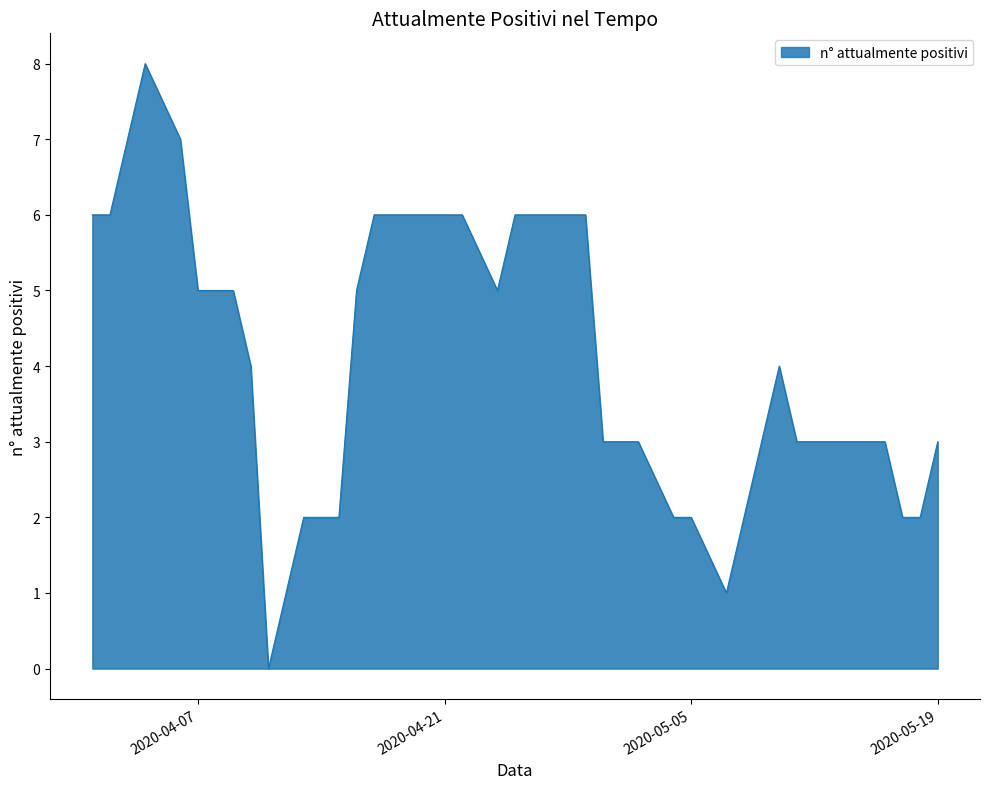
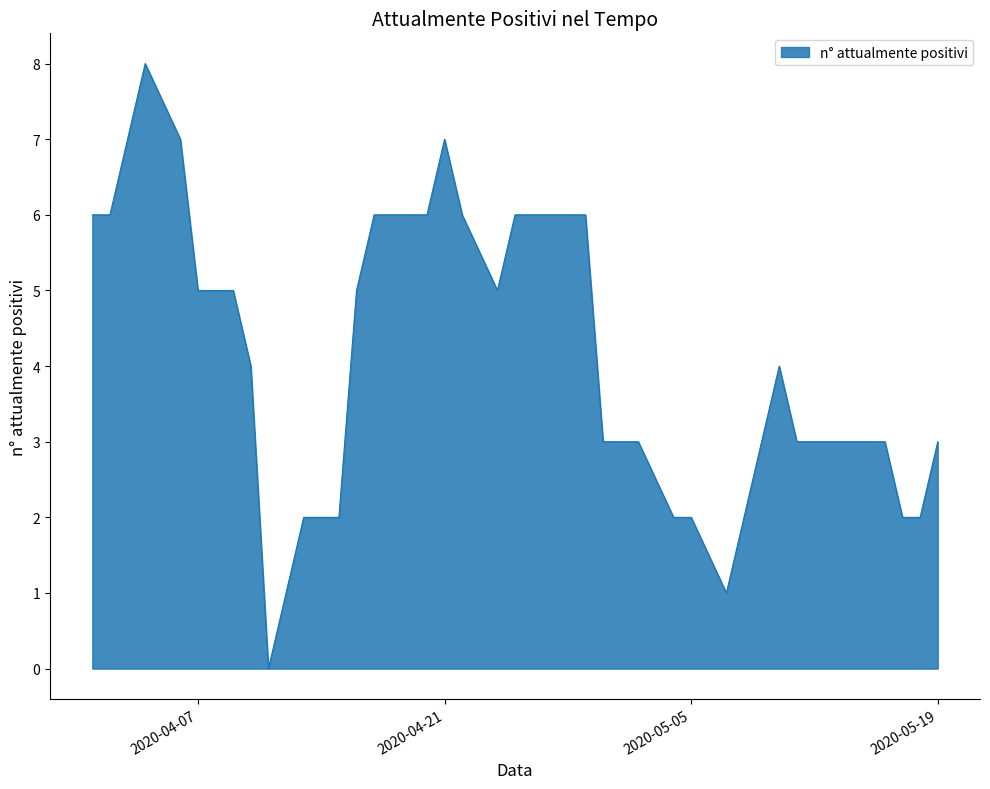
2020-04-21: 6 -> 7
